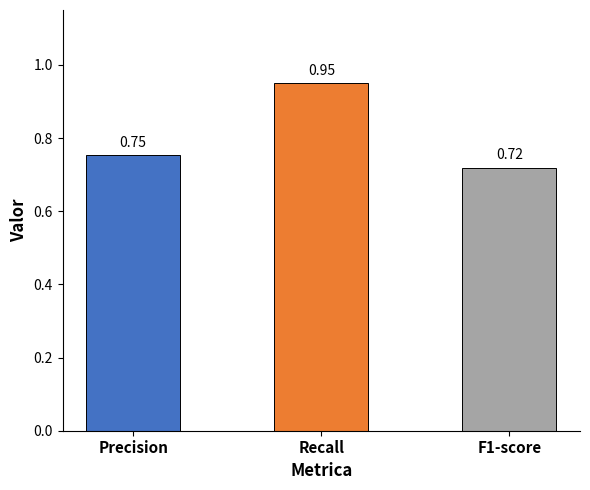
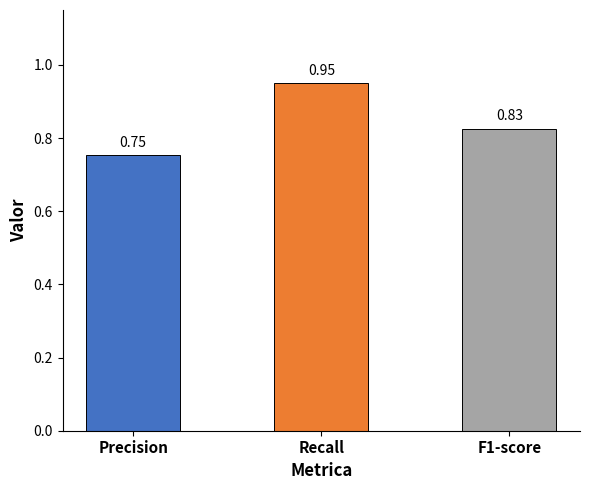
F1-score: 0.72 -> 0.83
